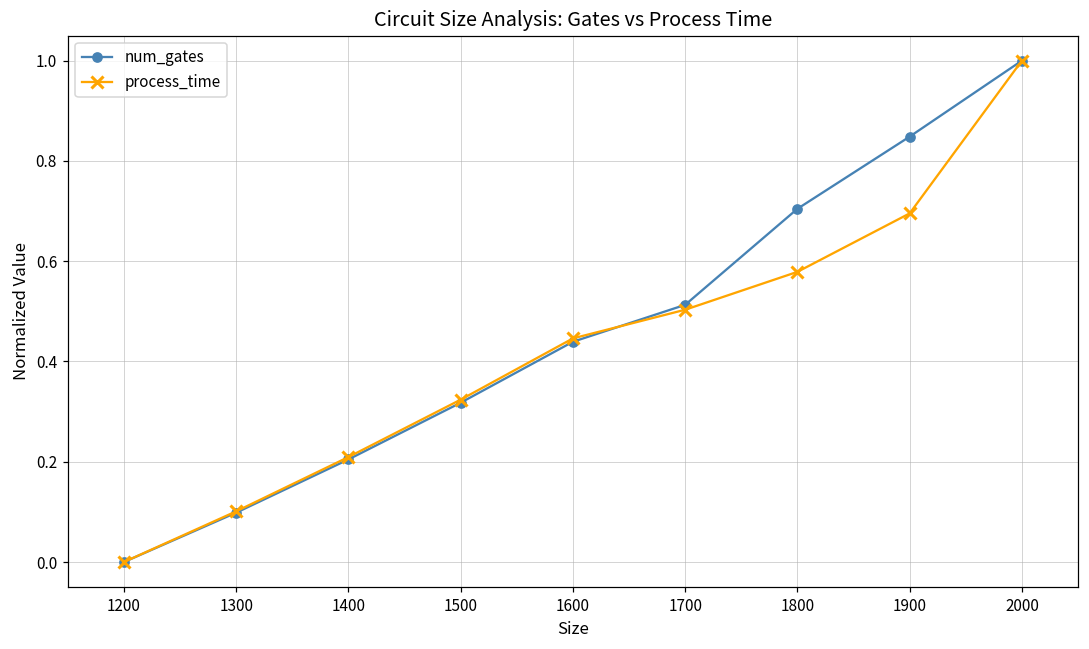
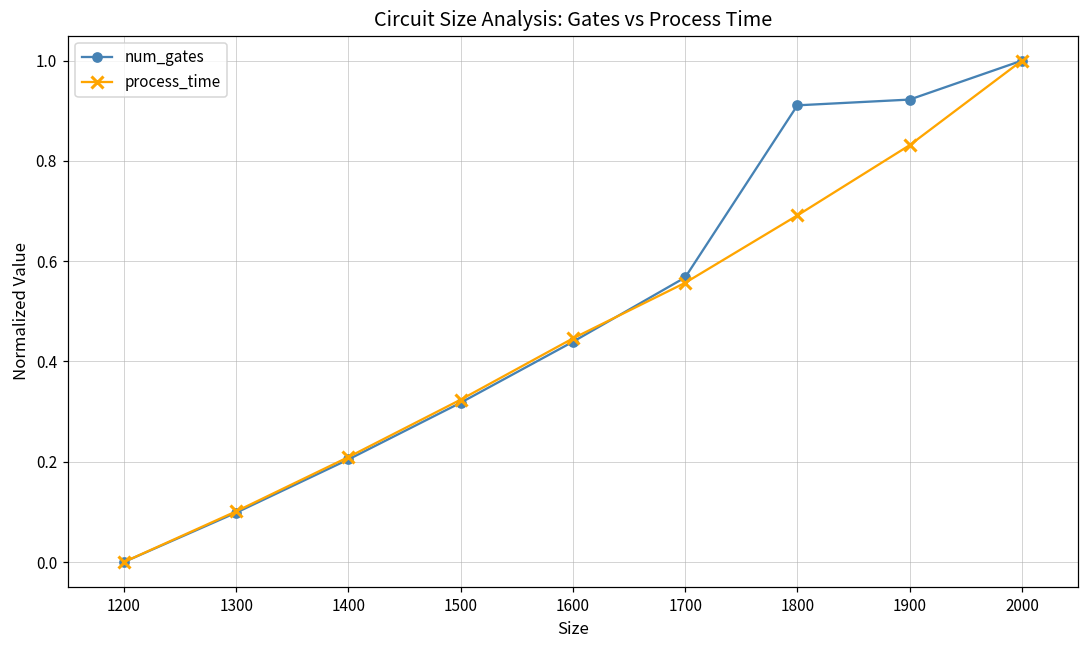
num_gates, 1700: 0.51 -> 0.57
process_time, 1700: 0.50 -> 0.56
num_gates, 1800: 0.70 -> 0.91
process_time, 1800: 0.58 -> 0.69
num_gates, 1900: 0.85 -> 0.92
process_time, 1900: 0.70 -> 0.83
